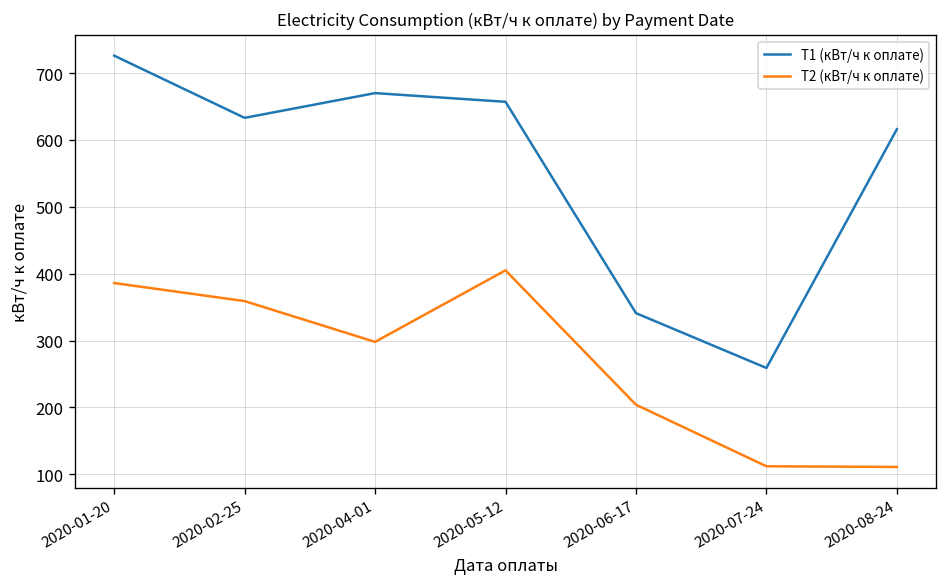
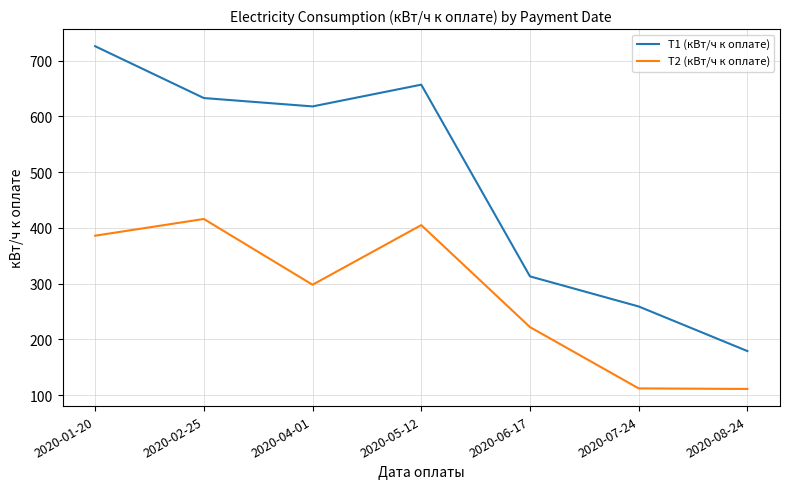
Т2 (кВт/ч к оплате), 2020-02-25: 360 -> 420
Т1 (кВт/ч к оплате), 2020-04-01: 670 -> 620
Т1 (кВт/ч к оплате), 2020-06-17: 340 -> 310
Т2 (кВт/ч к оплате), 2020-06-17: 200 -> 220
Т1 (кВт/ч к оплате), 2020-08-24: 620 -> 180
